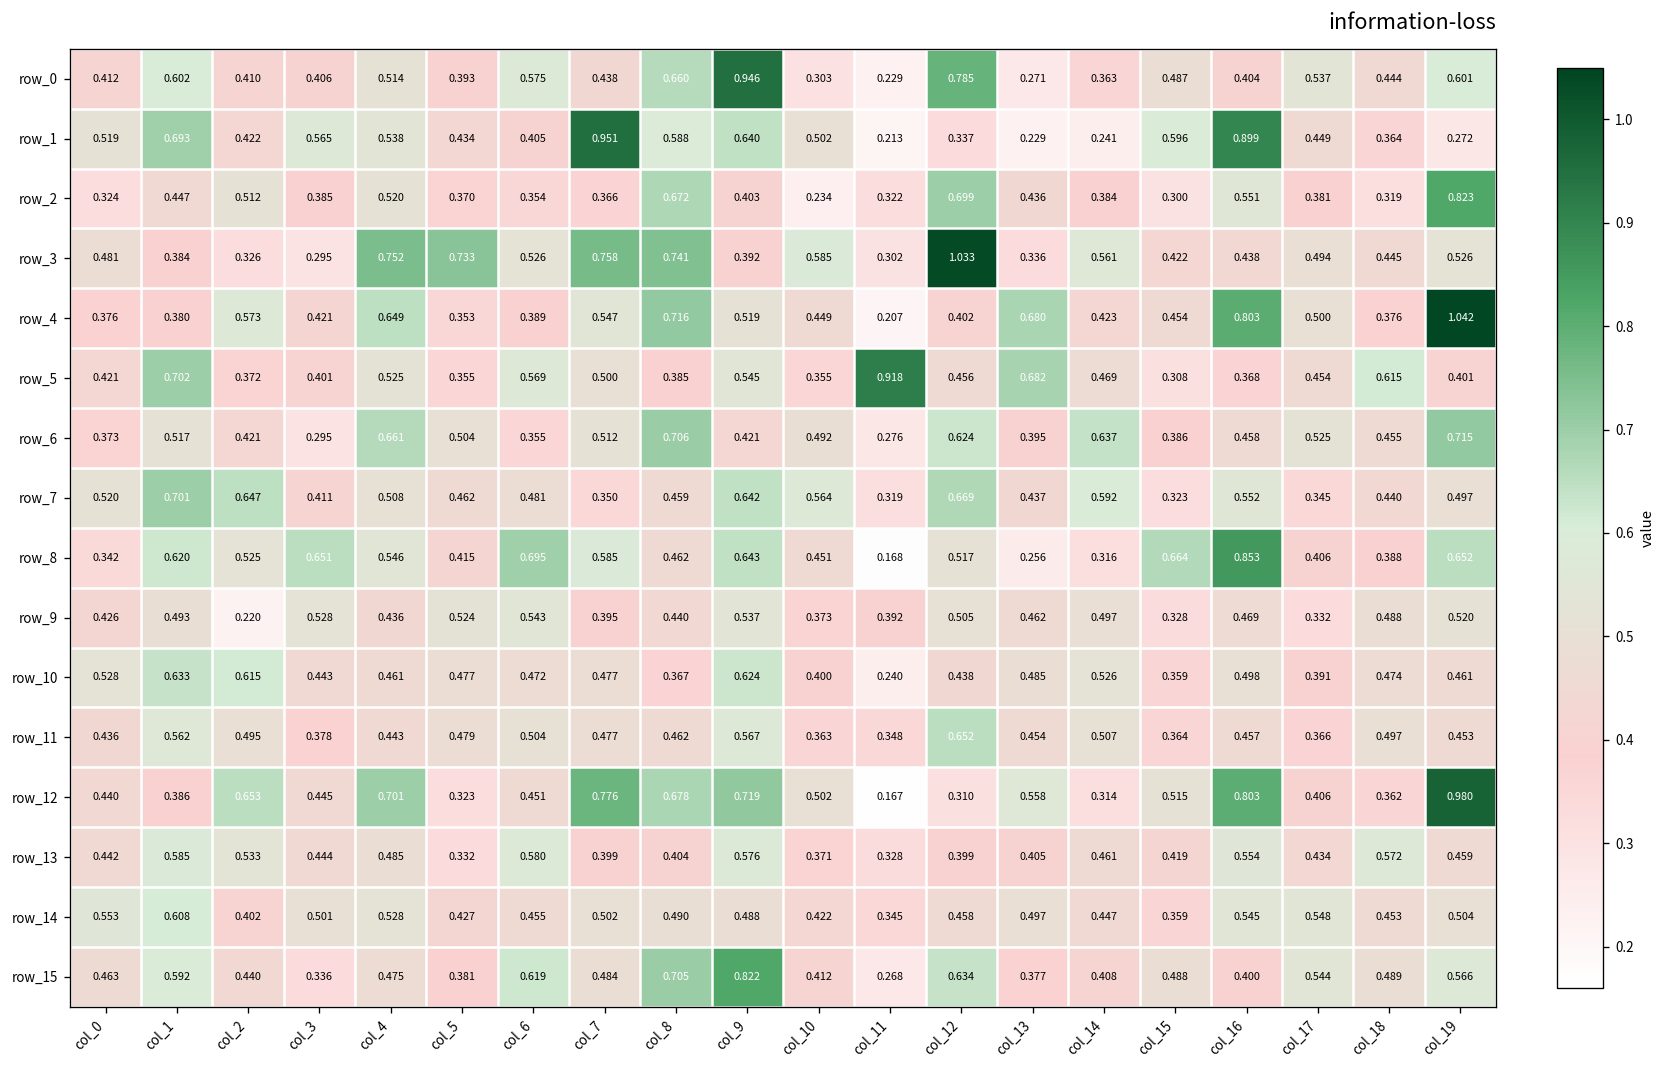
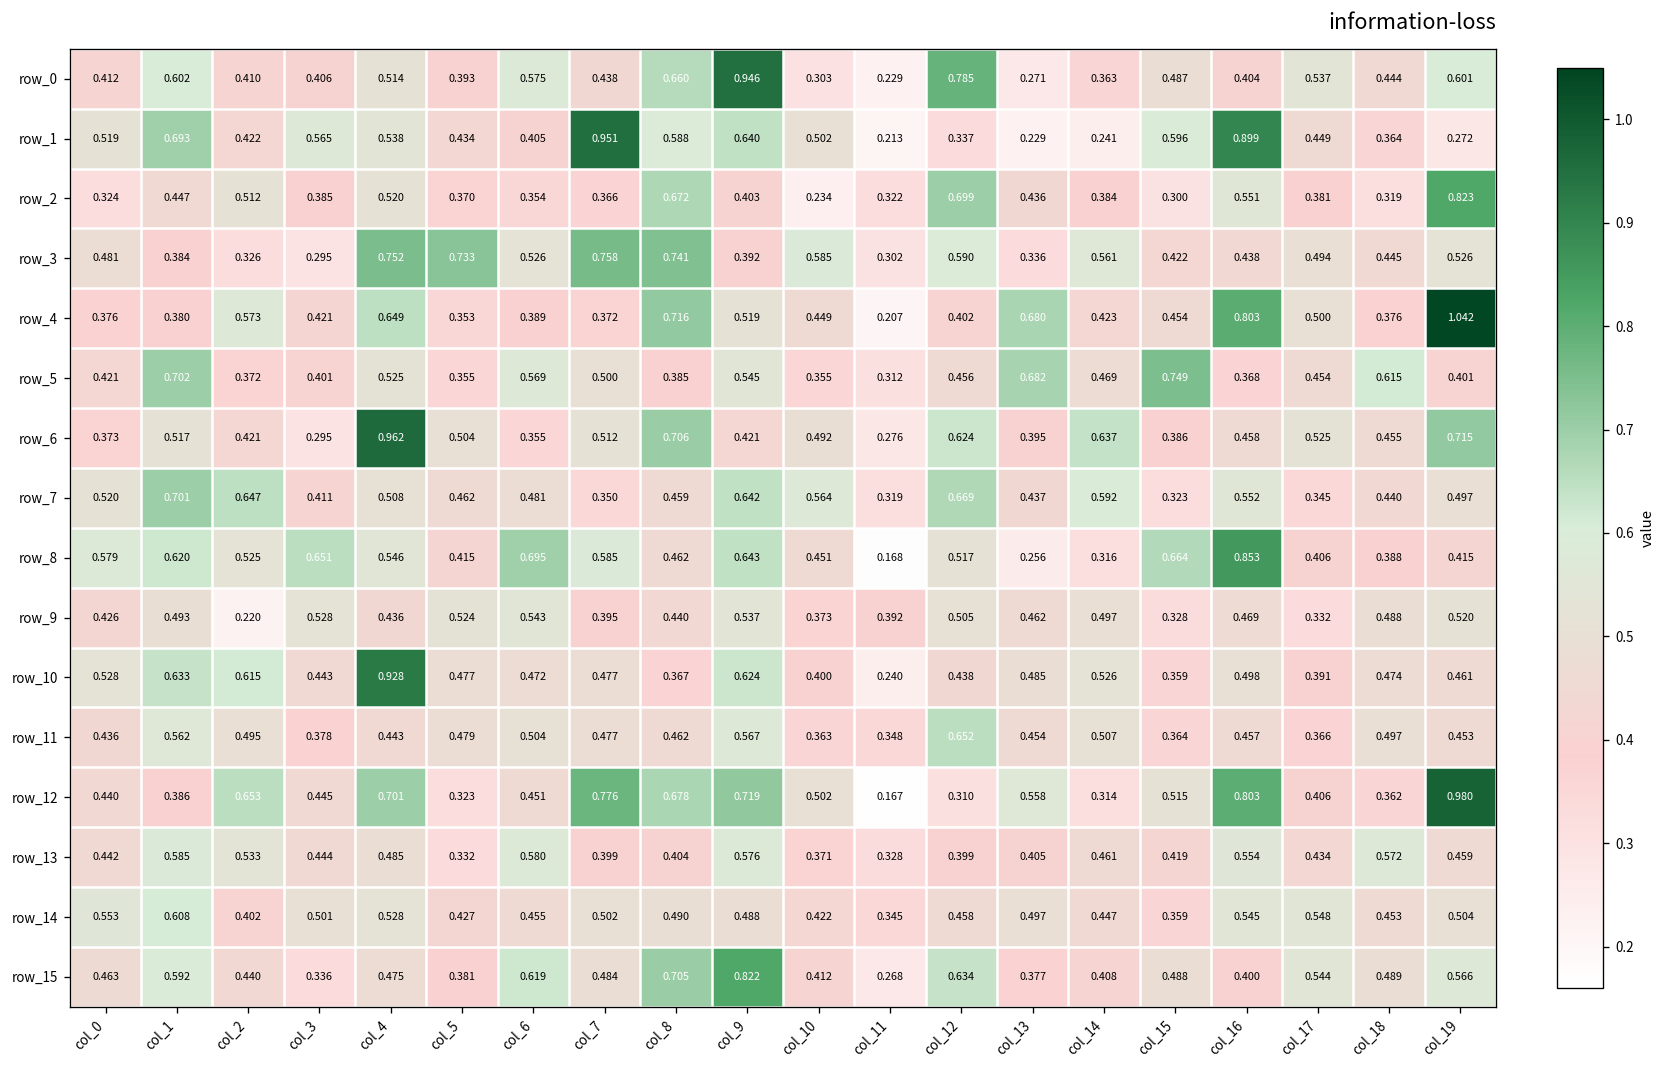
row_3, col_12: 1.033 -> 0.590
row_4, col_7: 0.547 -> 0.372
row_5, col_11: 0.918 -> 0.312
row_5, col_15: 0.308 -> 0.749
row_6, col_4: 0.661 -> 0.962
row_8, col_0: 0.342 -> 0.579
row_8, col_19: 0.652 -> 0.415
row_10, col_4: 0.461 -> 0.928
